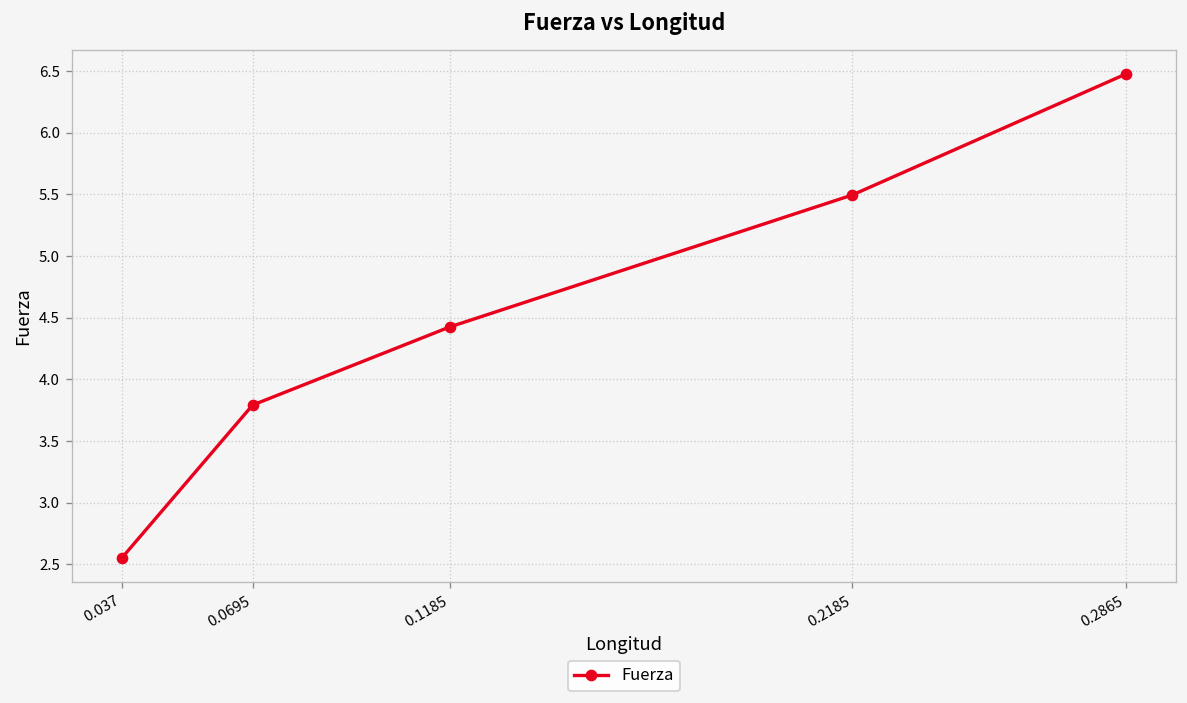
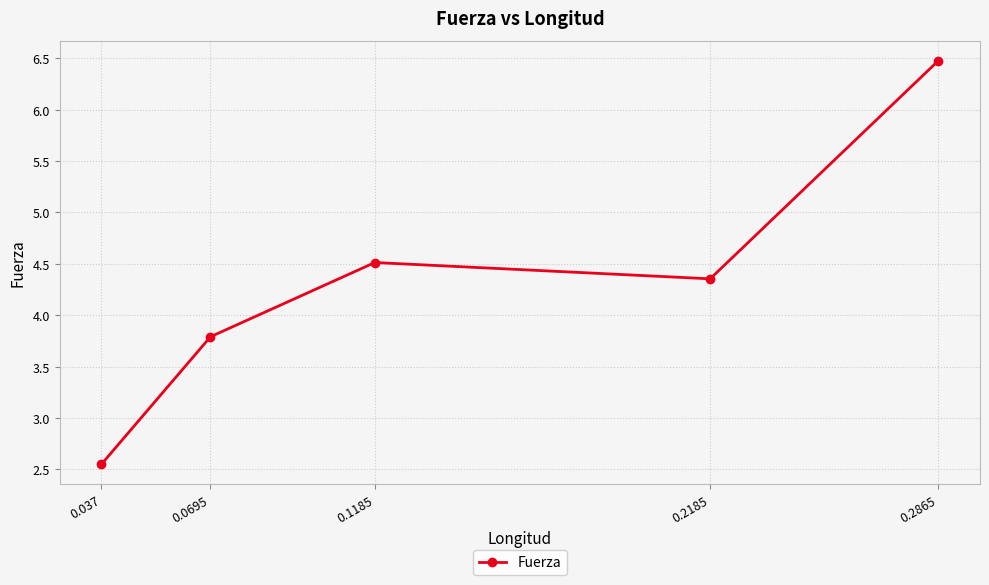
0.1185: 4.42 -> 4.51
0.2185: 5.49 -> 4.35
